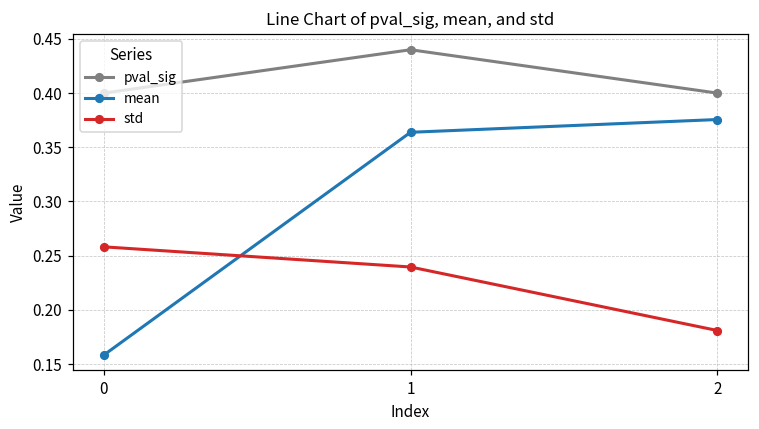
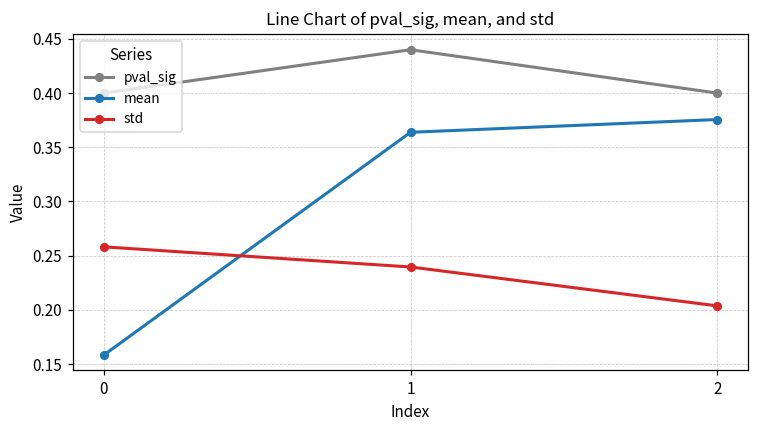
std, 2: 0.18 -> 0.20
